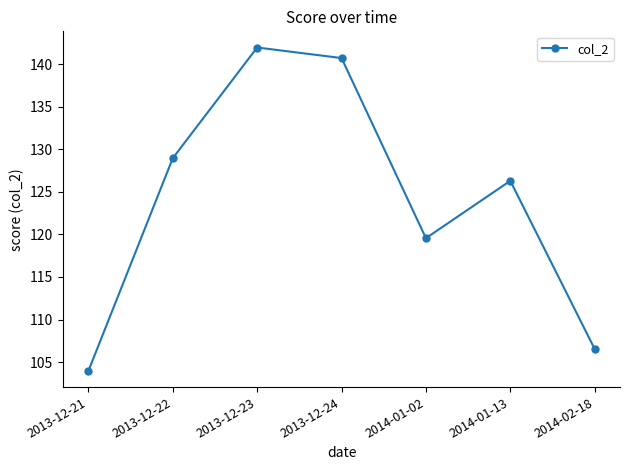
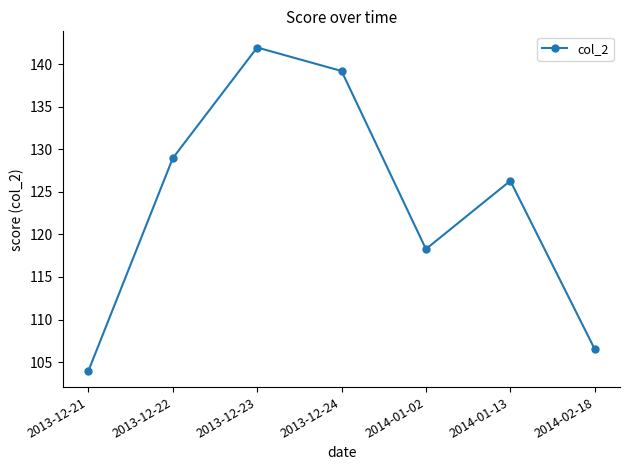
2013-12-24: 141 -> 139
2014-01-02: 120 -> 118
